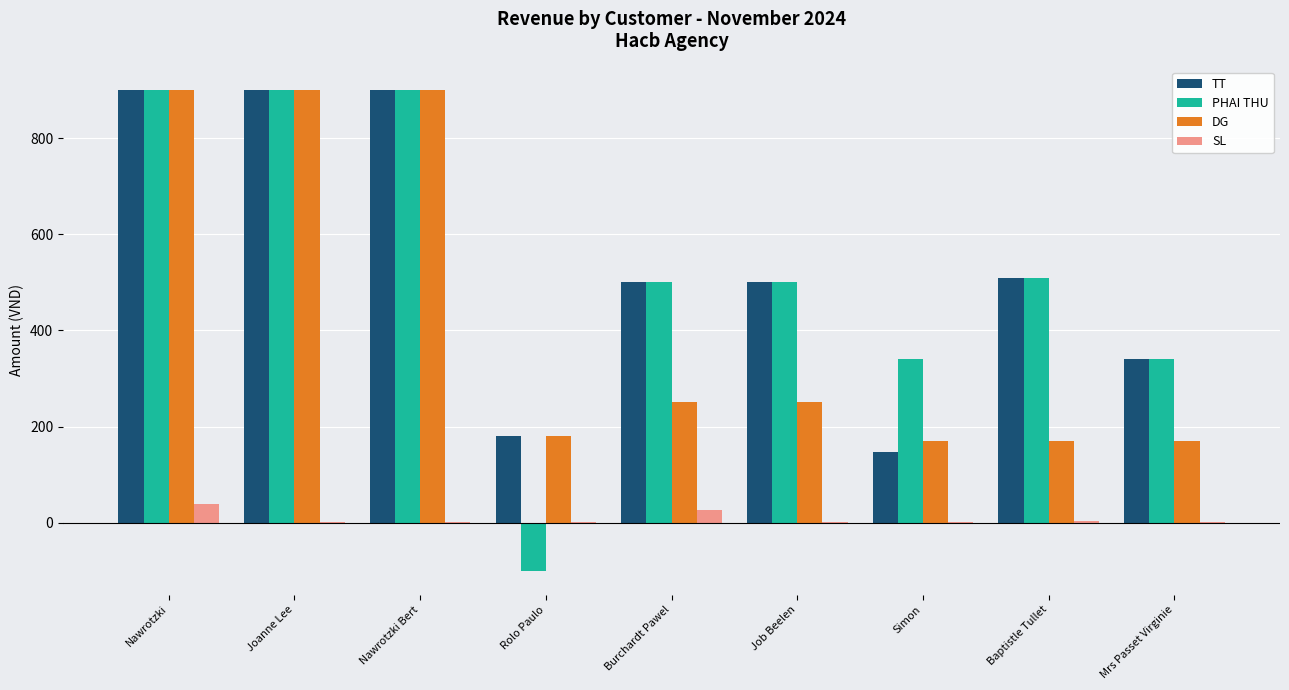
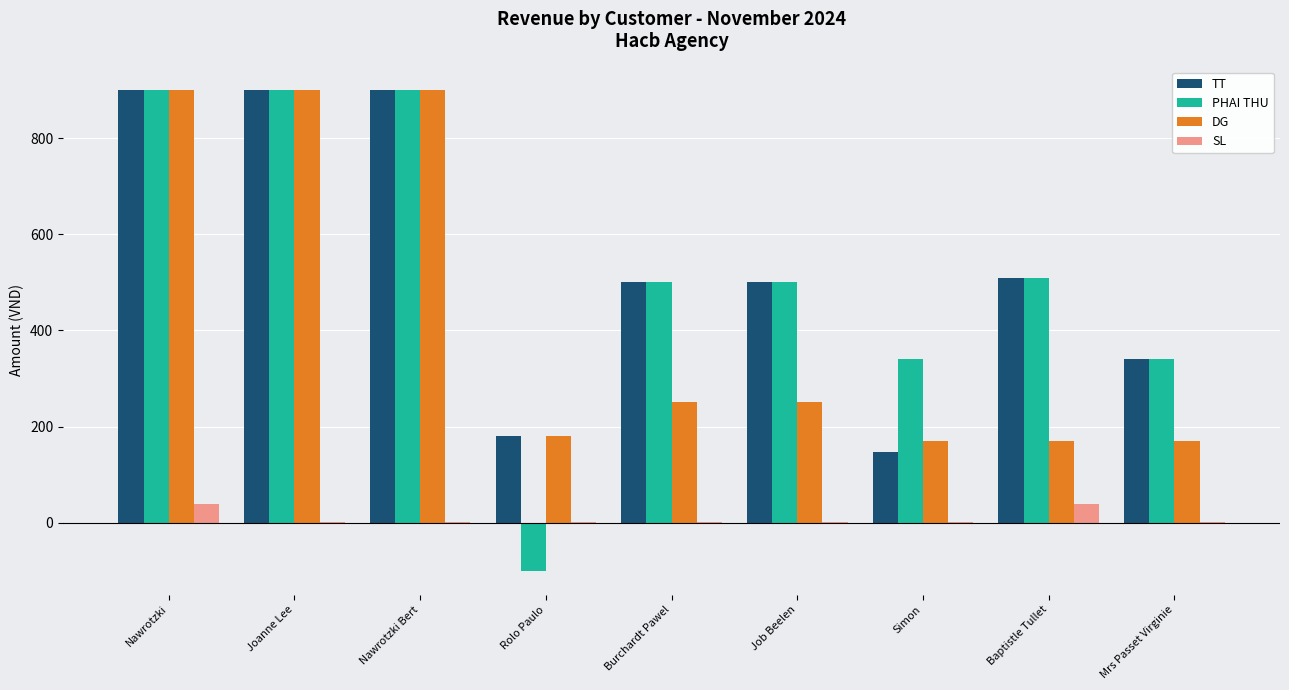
SL, Burchardt Pawel: 30 -> 0
SL, Baptistle Tullet: 0 -> 40
